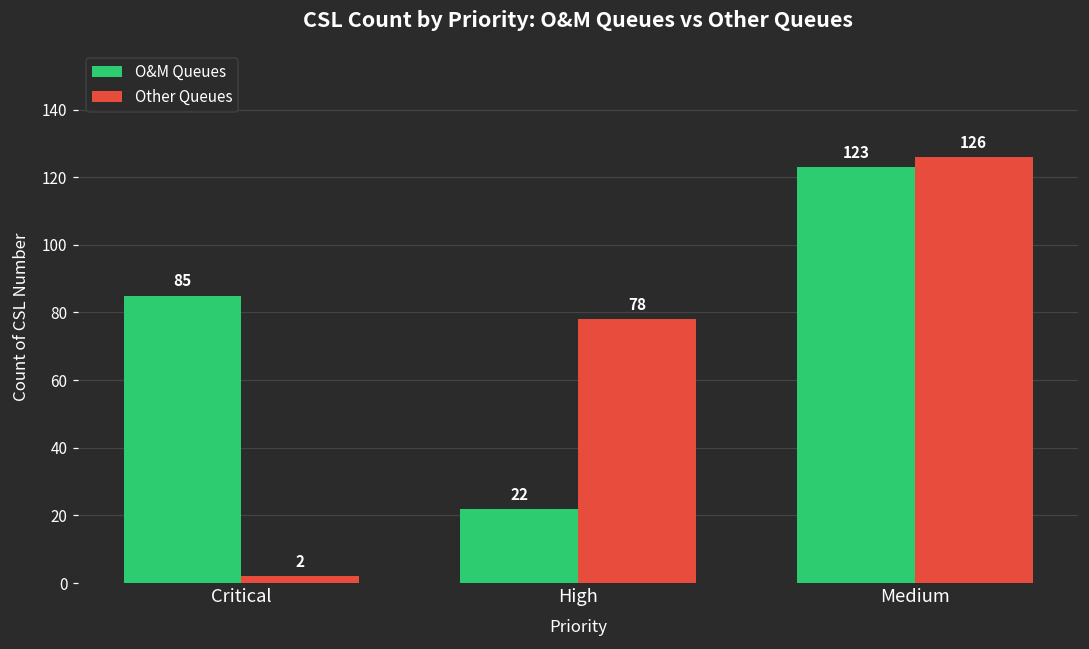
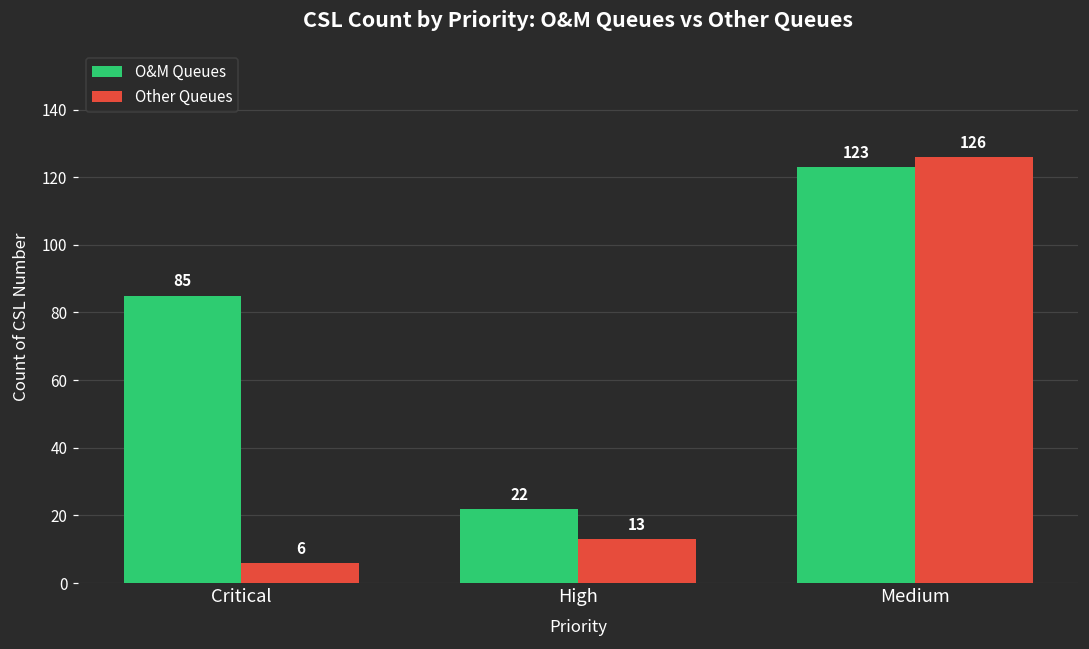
Other Queues, Critical: 2 -> 6
Other Queues, High: 78 -> 13
